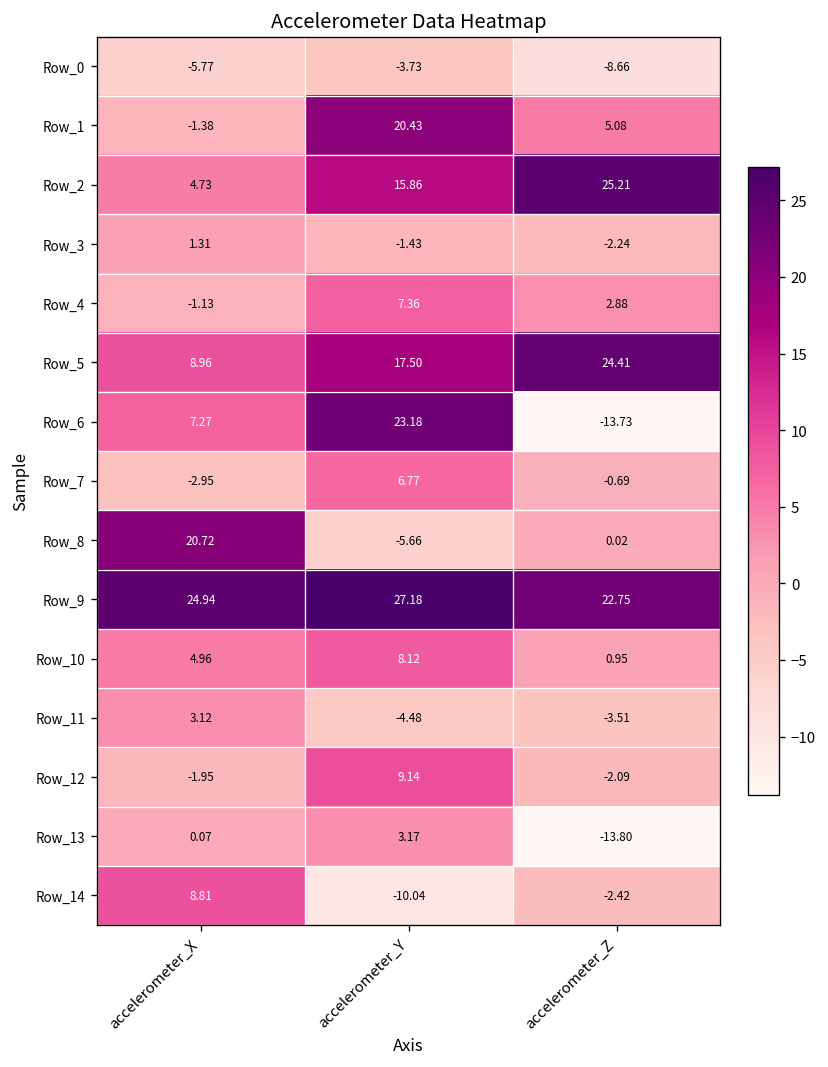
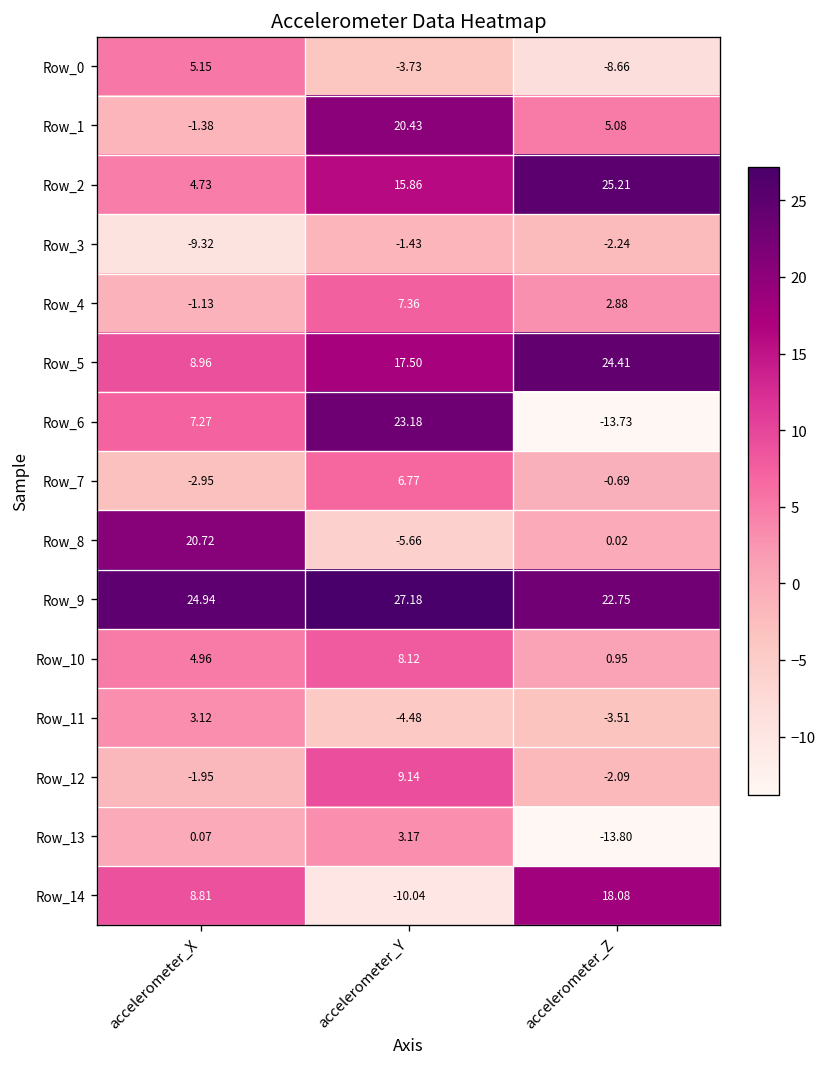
Row_0, accelerometer_X: -5.77 -> 5.15
Row_3, accelerometer_X: 1.31 -> -9.32
Row_14, accelerometer_Z: -2.42 -> 18.08
